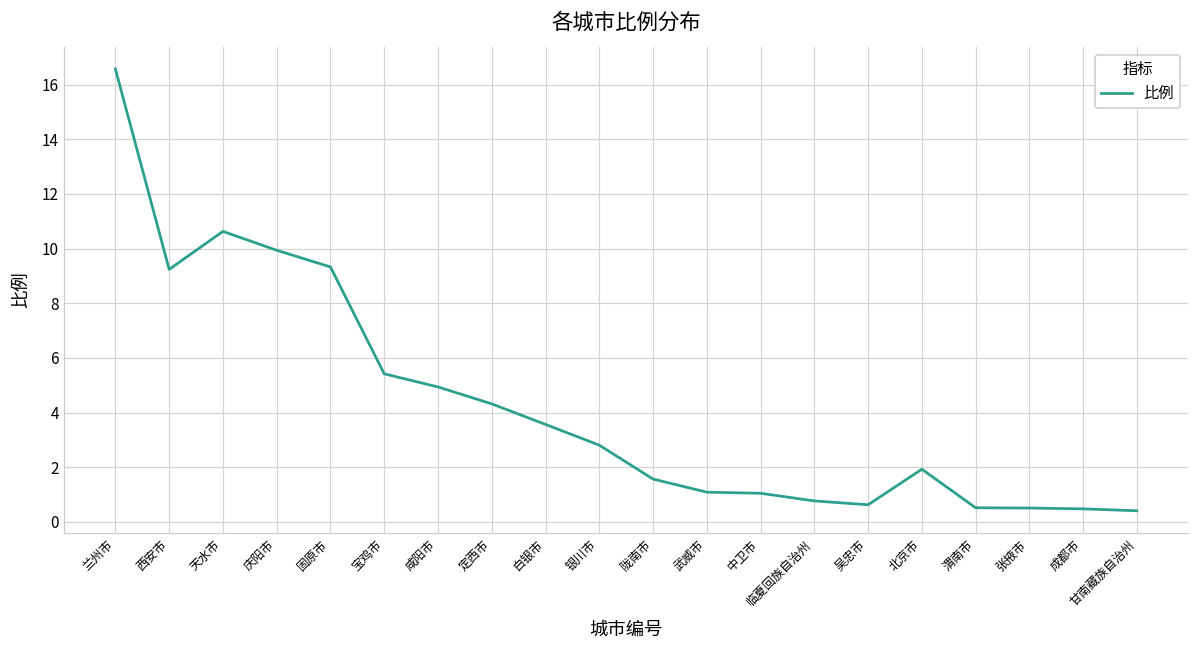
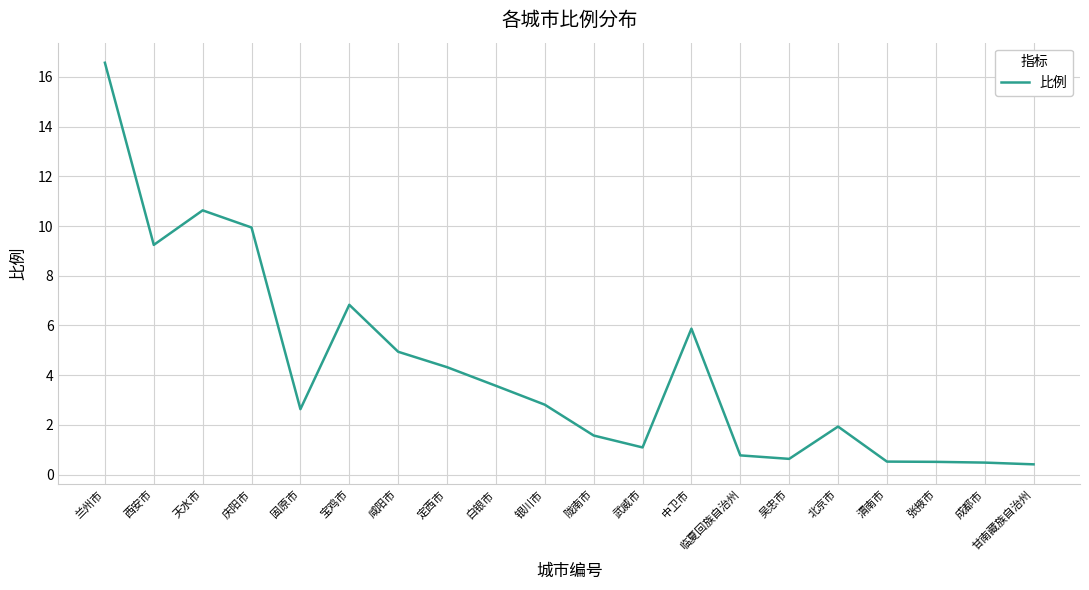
固原市: 9.3 -> 2.6
宝鸡市: 5.4 -> 6.8
中卫市: 1.1 -> 5.9
